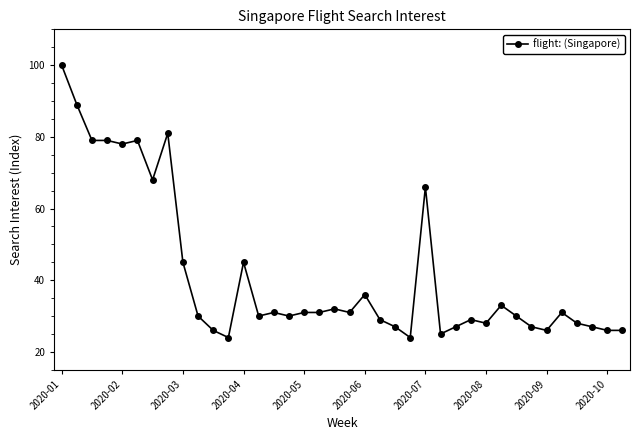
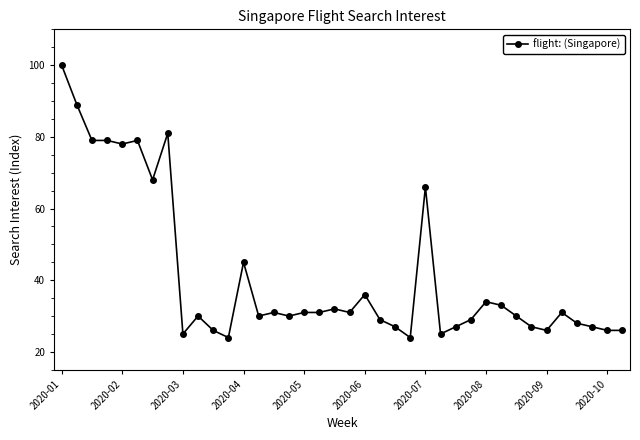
2020-03: 45 -> 25
2020-08: 28 -> 34
